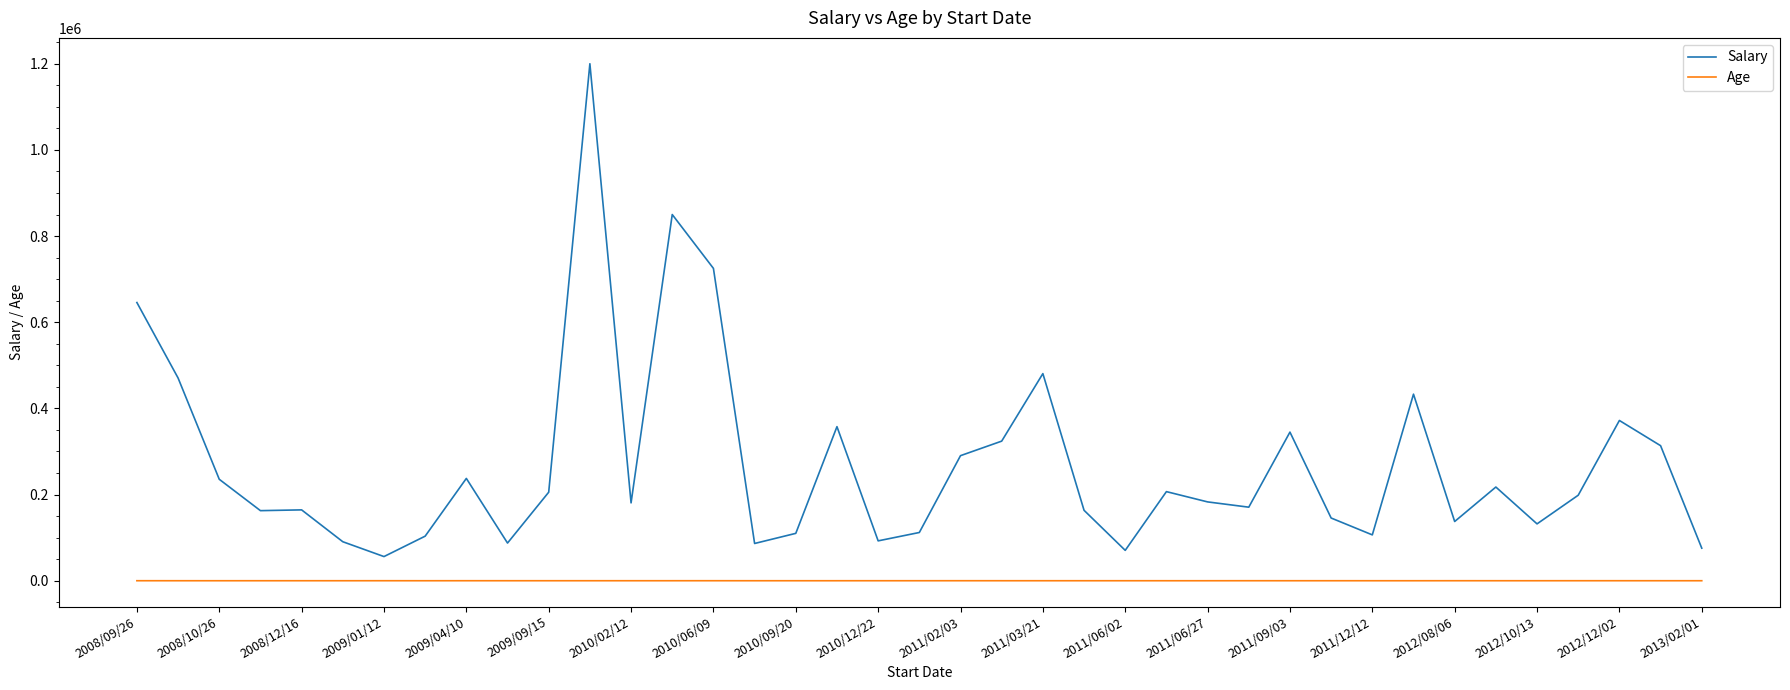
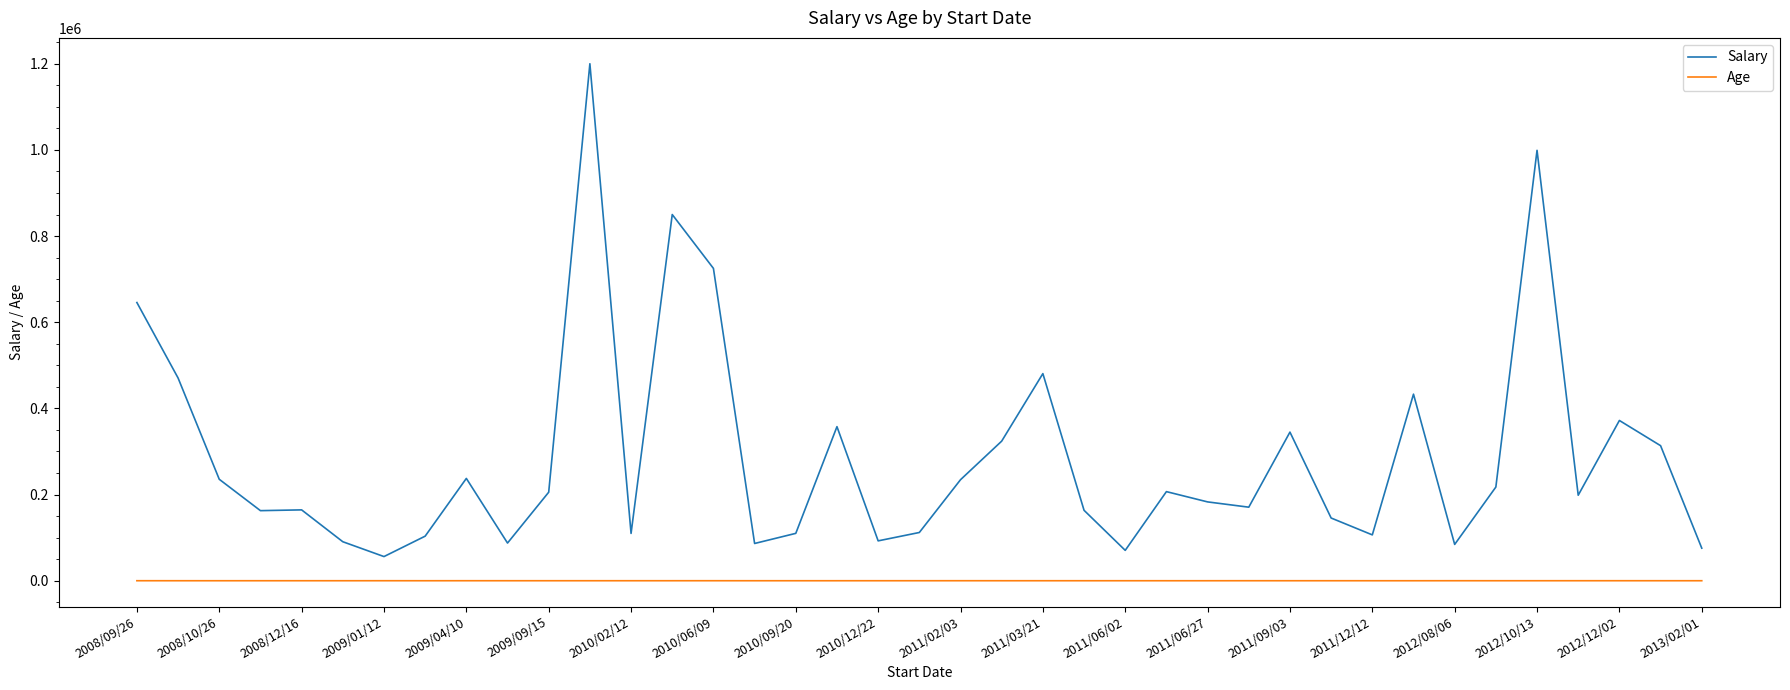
Salary, 2010/02/12: 180000 -> 110000
Salary, 2011/02/03: 290000 -> 230000
Salary, 2012/08/06: 140000 -> 80000
Salary, 2012/10/13: 130000 -> 1000000
